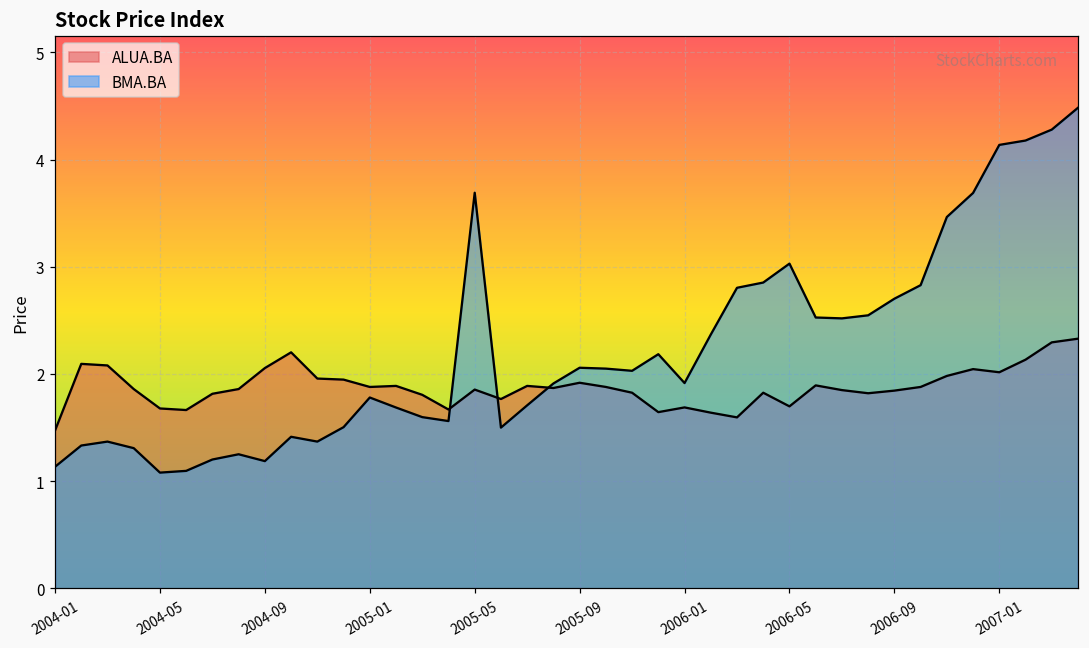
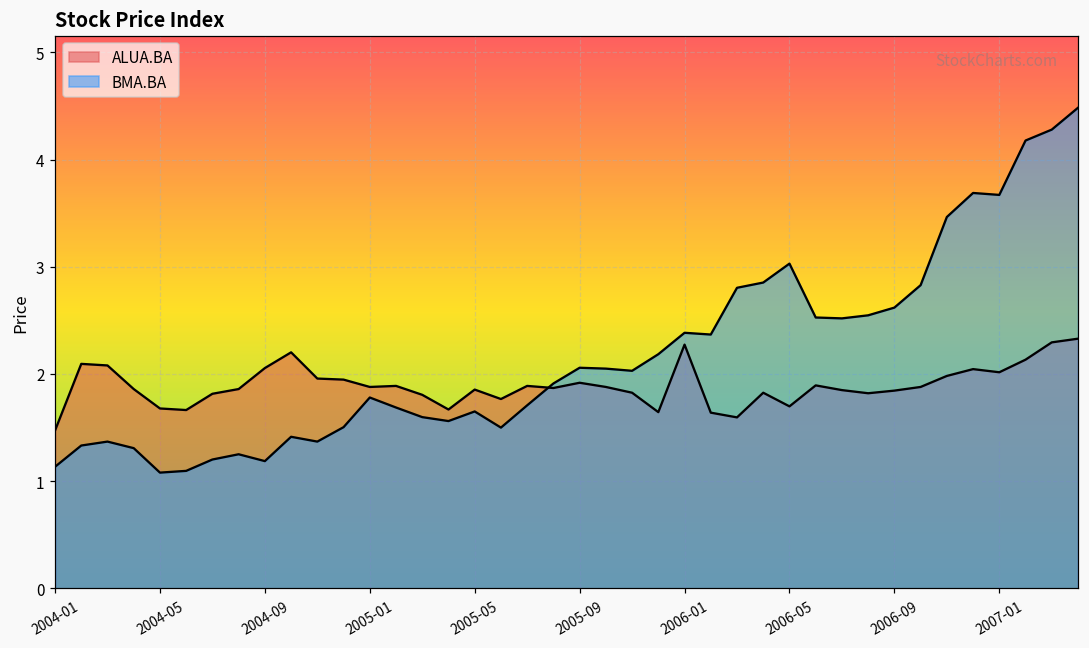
BMA.BA, 2005-05: 3.7 -> 1.7
ALUA.BA, 2006-01: 1.7 -> 2.3
BMA.BA, 2006-01: 1.9 -> 2.4
BMA.BA, 2006-09: 2.7 -> 2.6
BMA.BA, 2007-01: 4.1 -> 3.7
